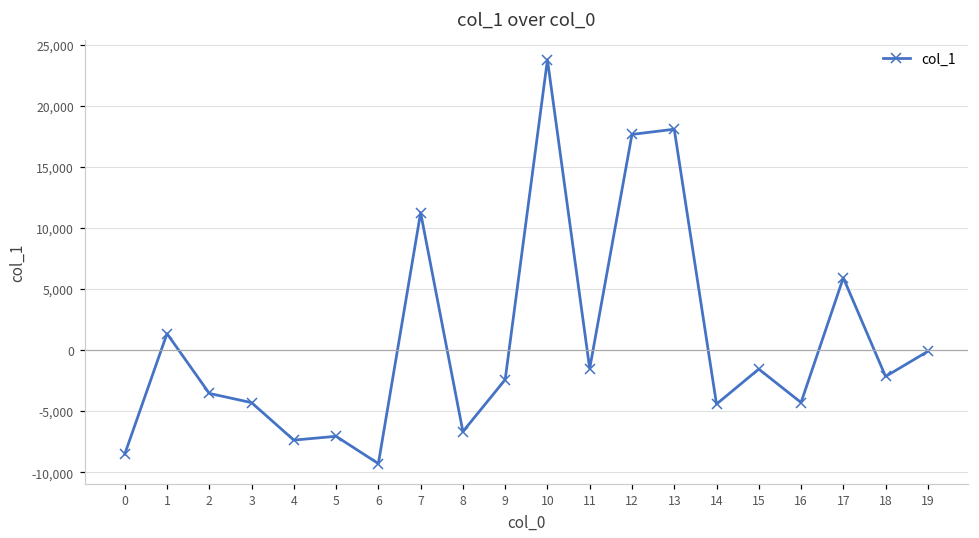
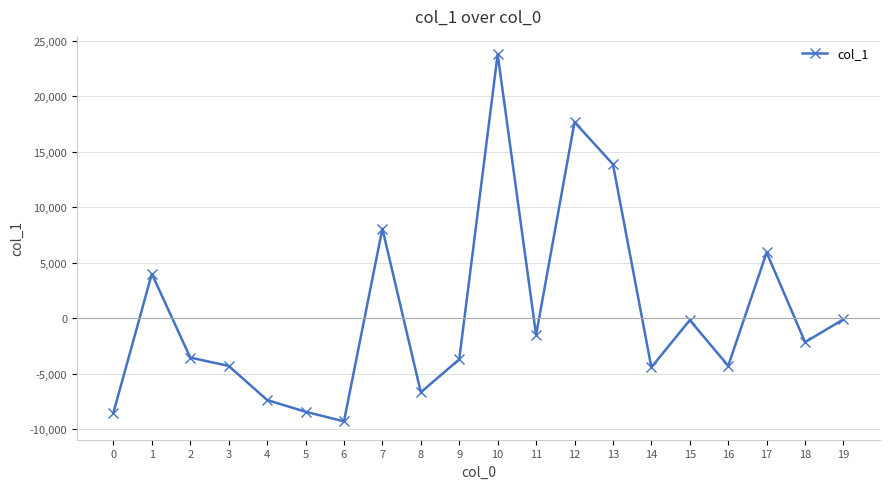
1: 1,300 -> 4,000
5: -7,100 -> -8,400
7: 11,200 -> 8,100
9: -2,400 -> -3,700
13: 18,100 -> 13,900
15: -1,600 -> -200
